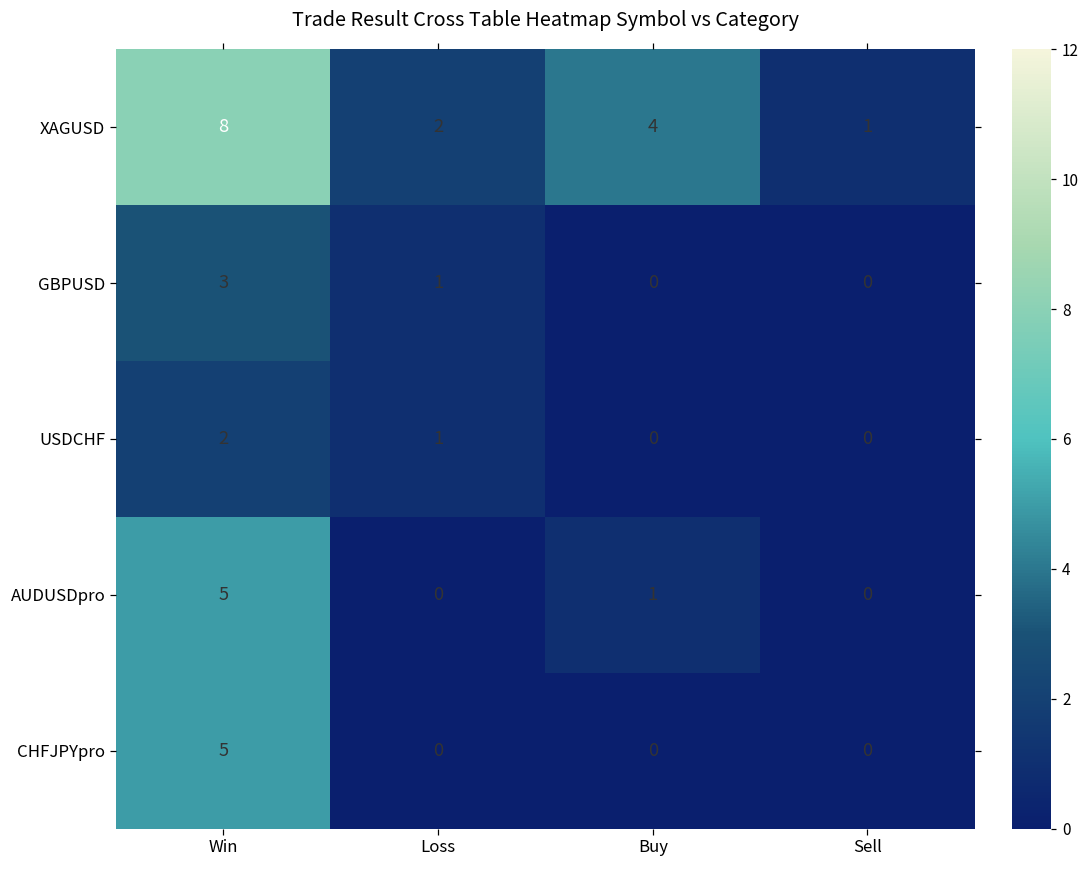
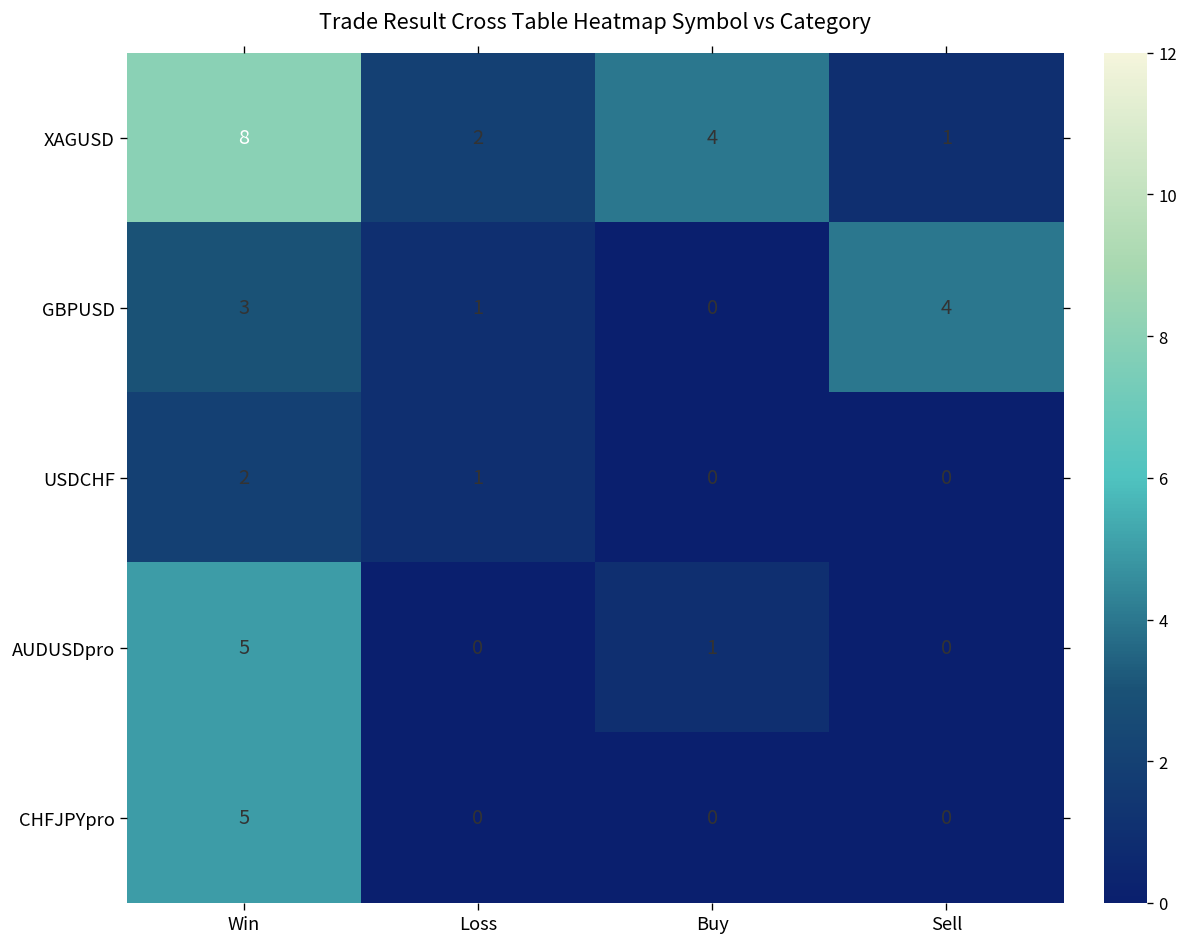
GBPUSD, Sell: 0 -> 4
